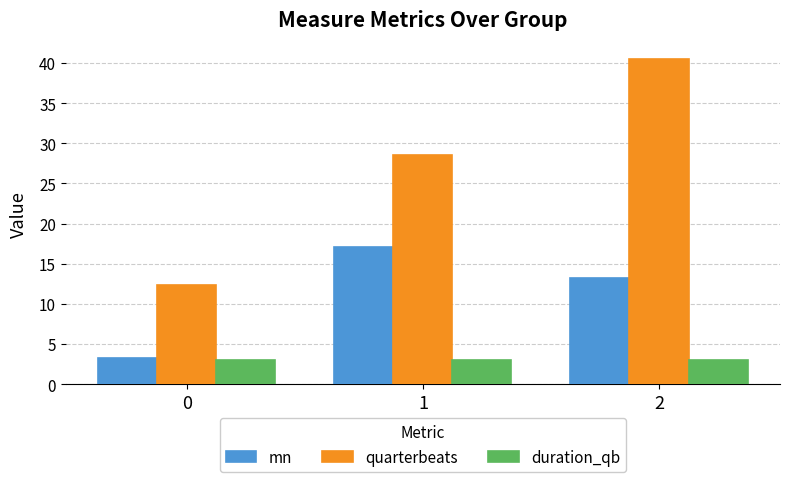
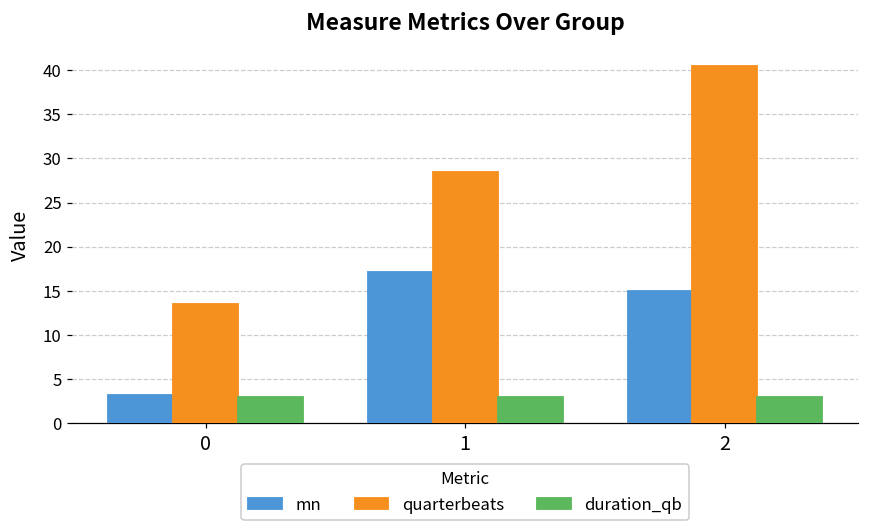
quarterbeats, 0: 12 -> 14
mn, 2: 13 -> 15
